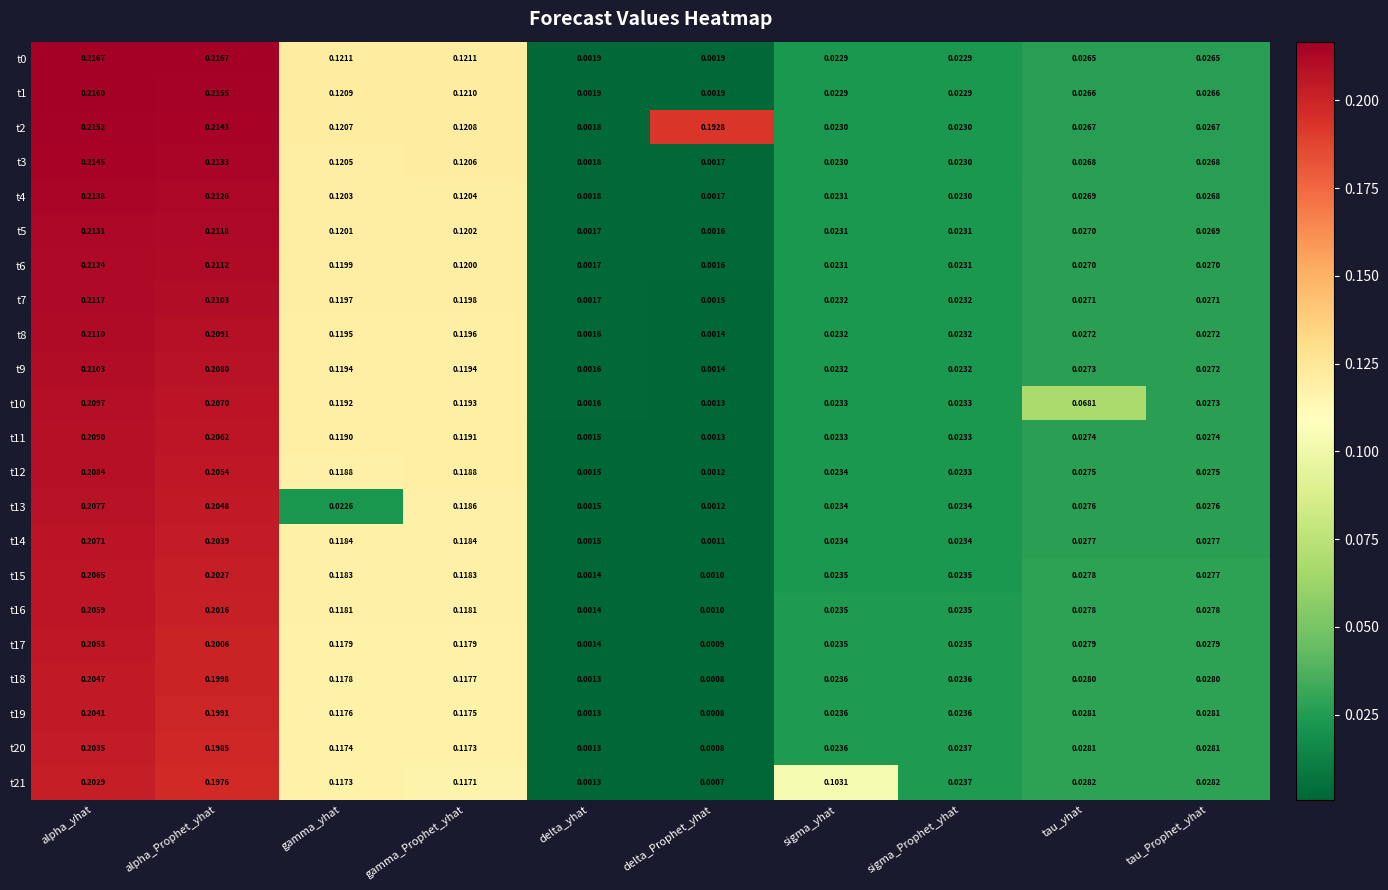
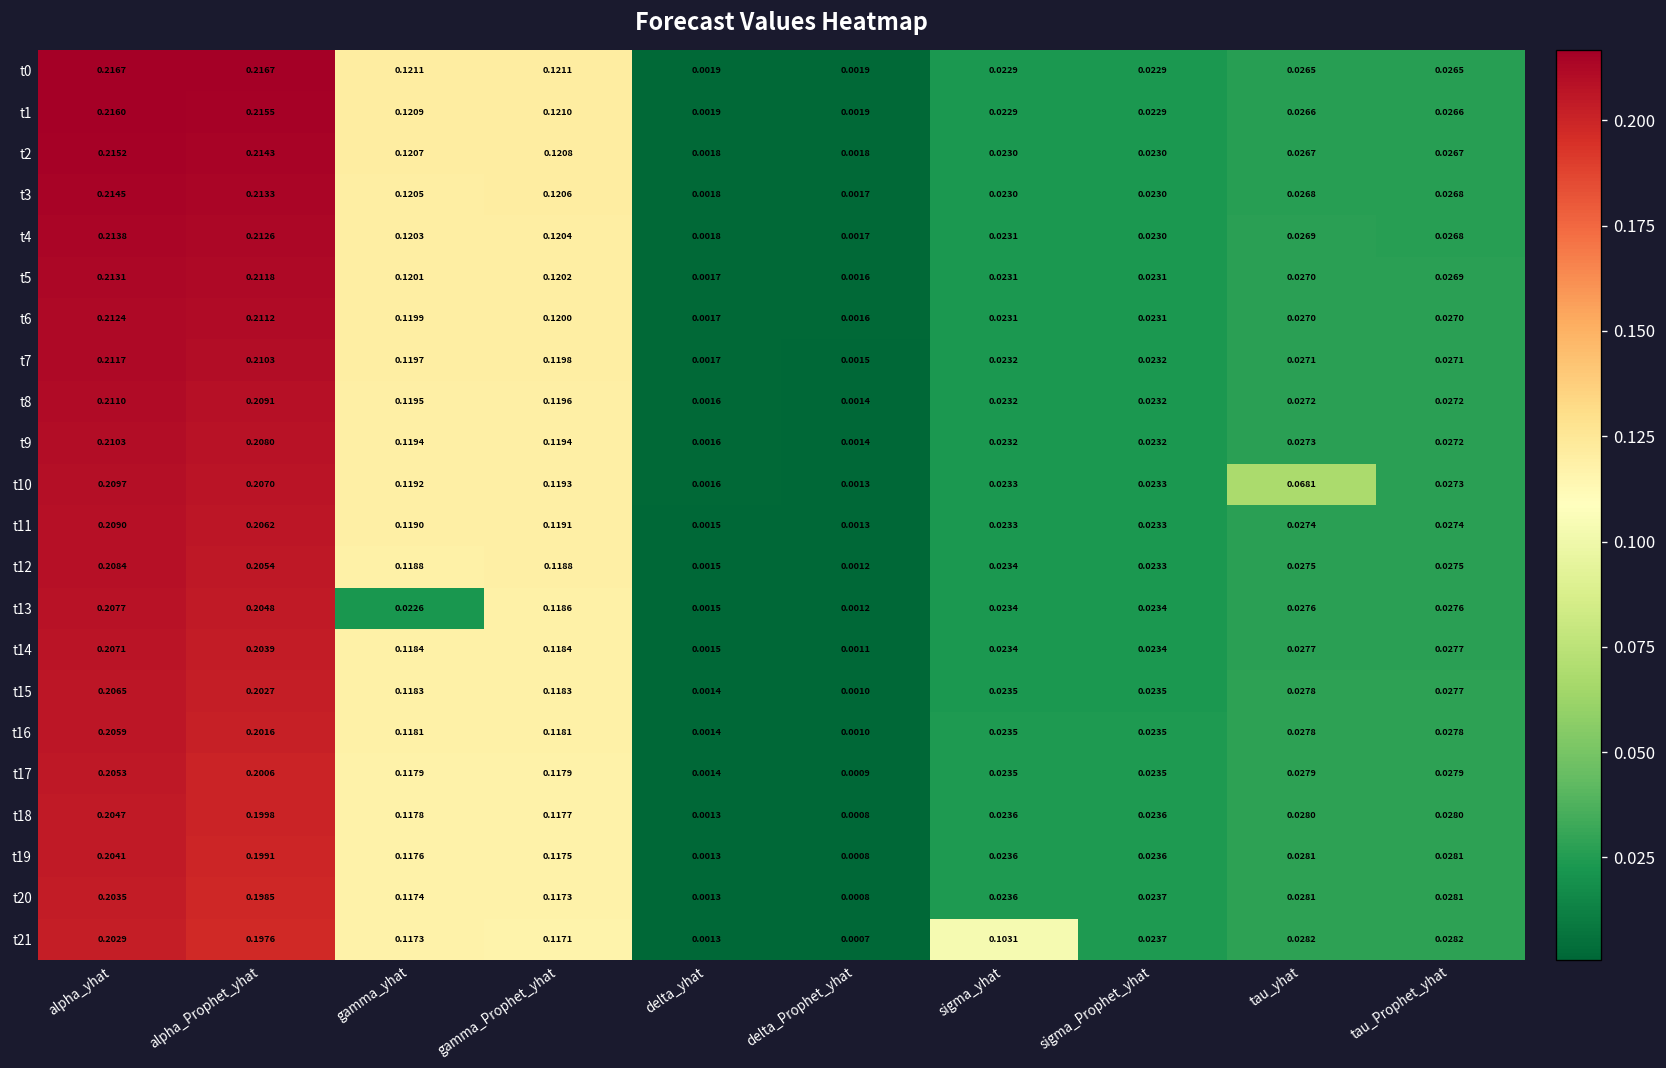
t2, delta_Prophet_yhat: 0.1928 -> 0.0018
